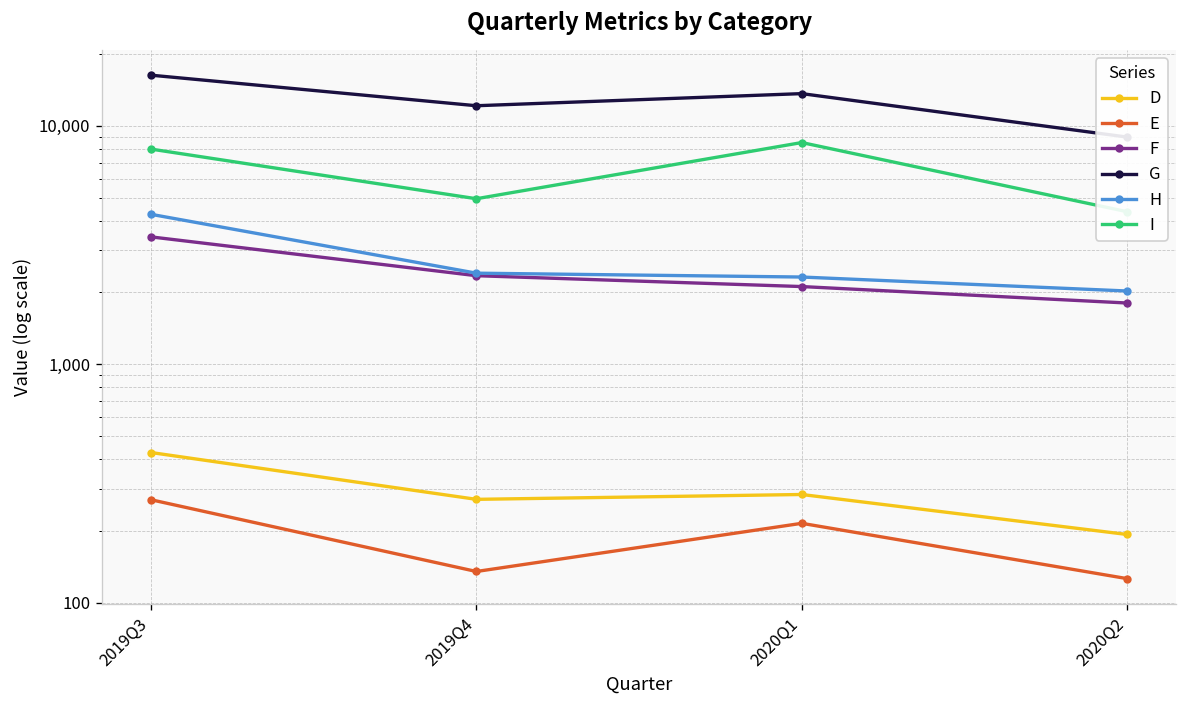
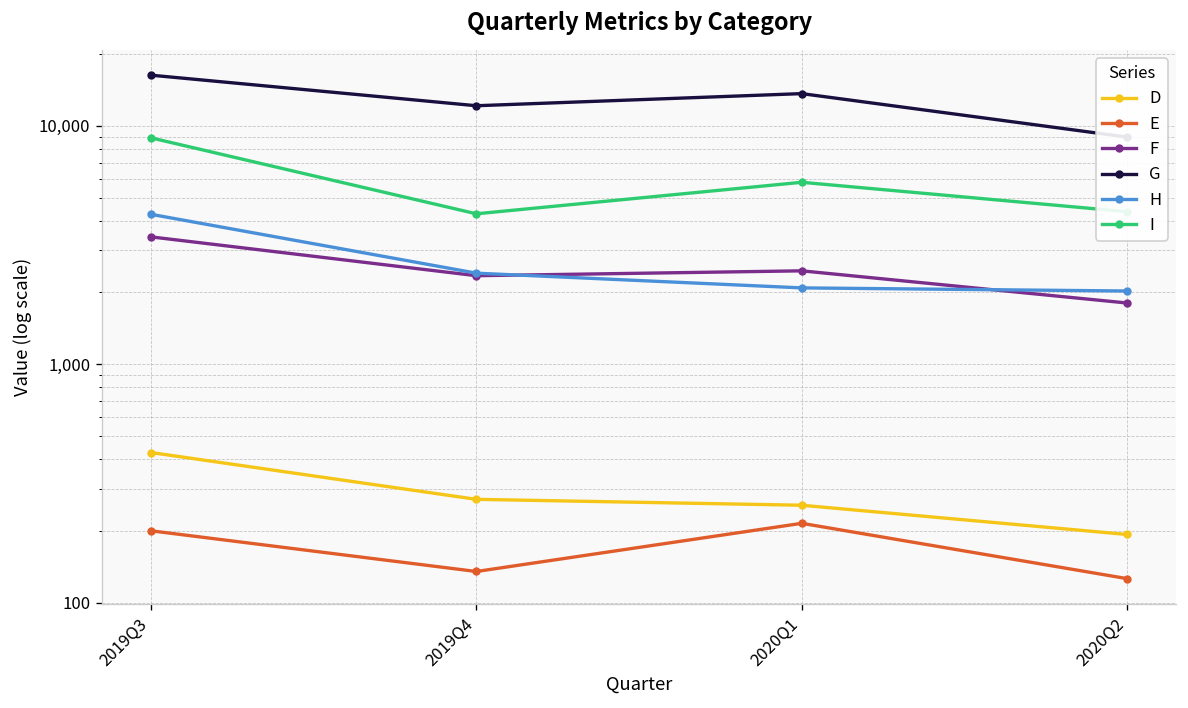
E, 2019Q3: 270 -> 200
I, 2019Q3: 8,000 -> 9,000
I, 2019Q4: 4,900 -> 4,300
D, 2020Q1: 280 -> 260
F, 2020Q1: 2,100 -> 2,500
H, 2020Q1: 2,300 -> 2,100
I, 2020Q1: 8,500 -> 5,800
